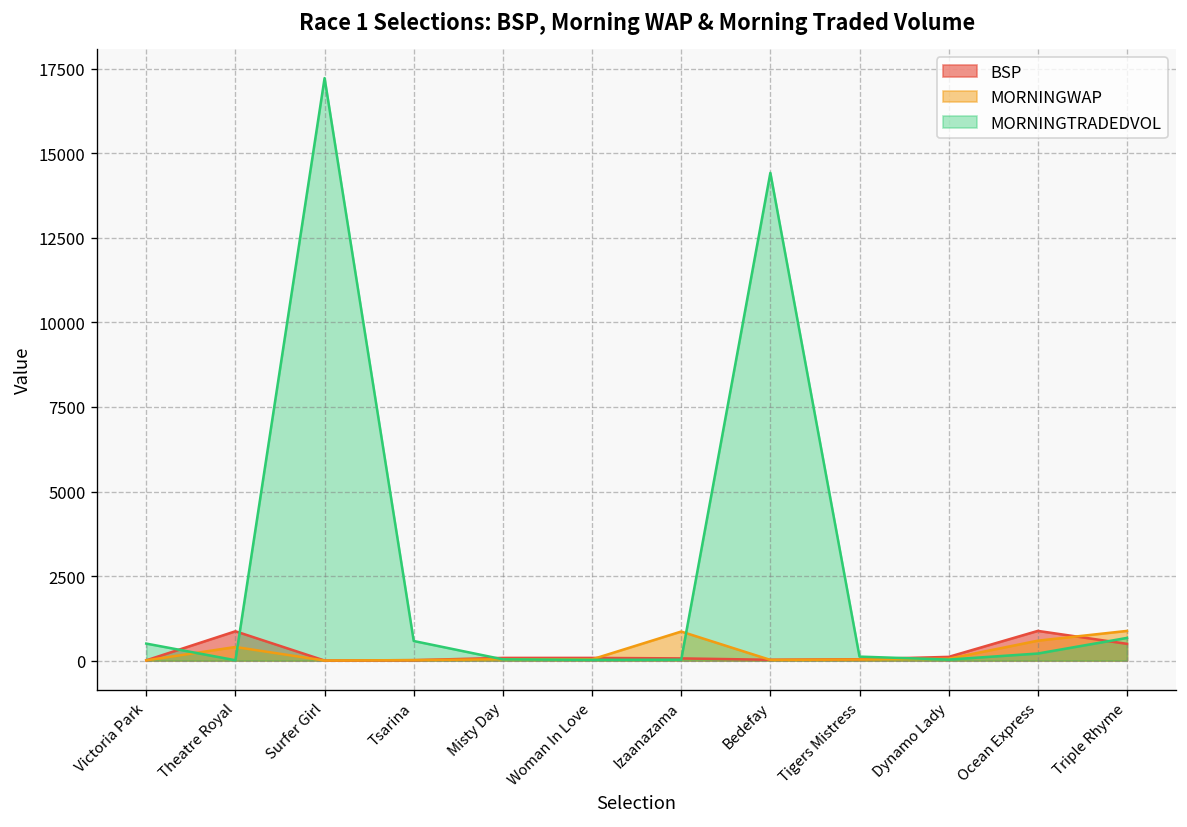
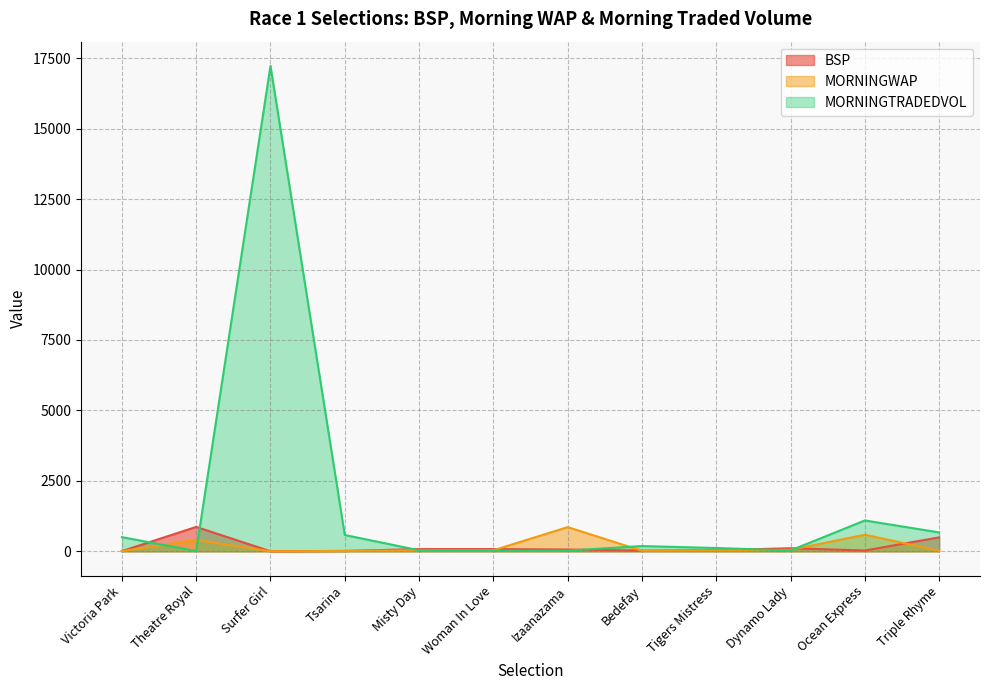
MORNINGTRADEDVOL, Bedefay: 14400 -> 200
BSP, Ocean Express: 900 -> 0
MORNINGTRADEDVOL, Ocean Express: 200 -> 1100
MORNINGWAP, Triple Rhyme: 900 -> 0
